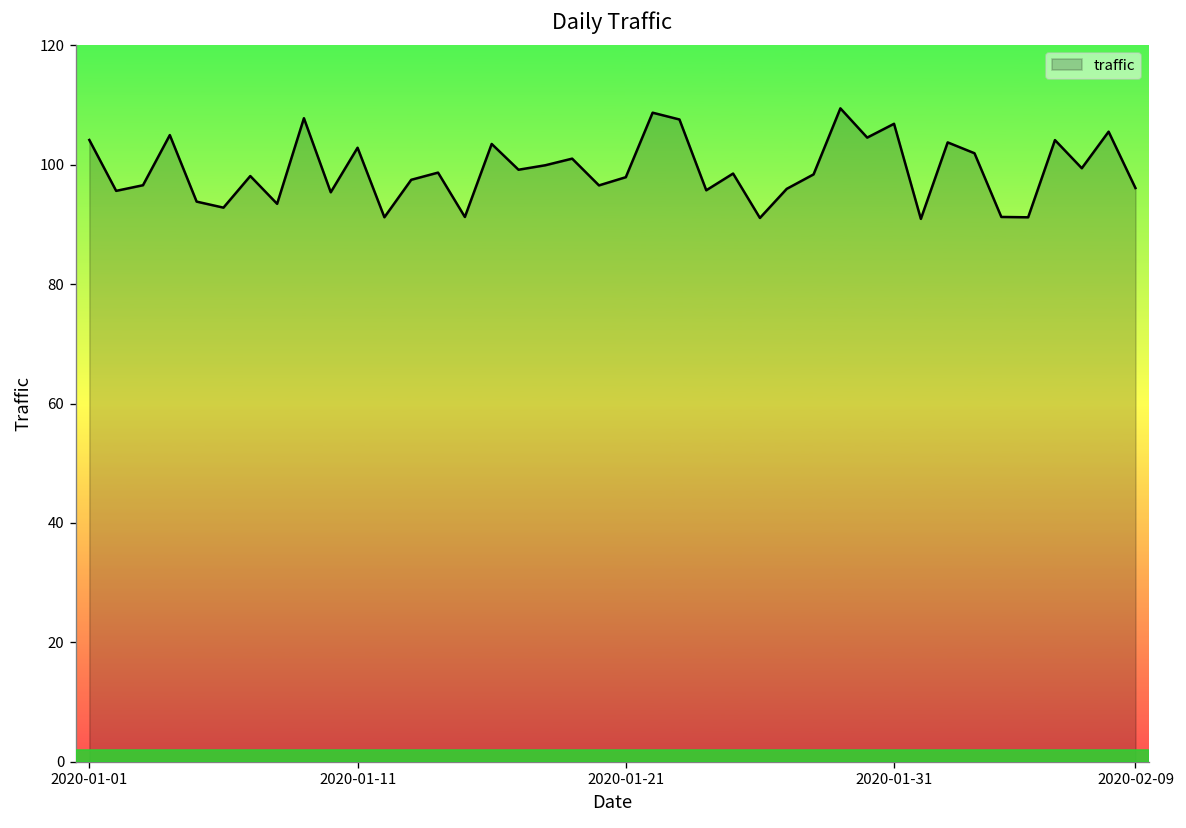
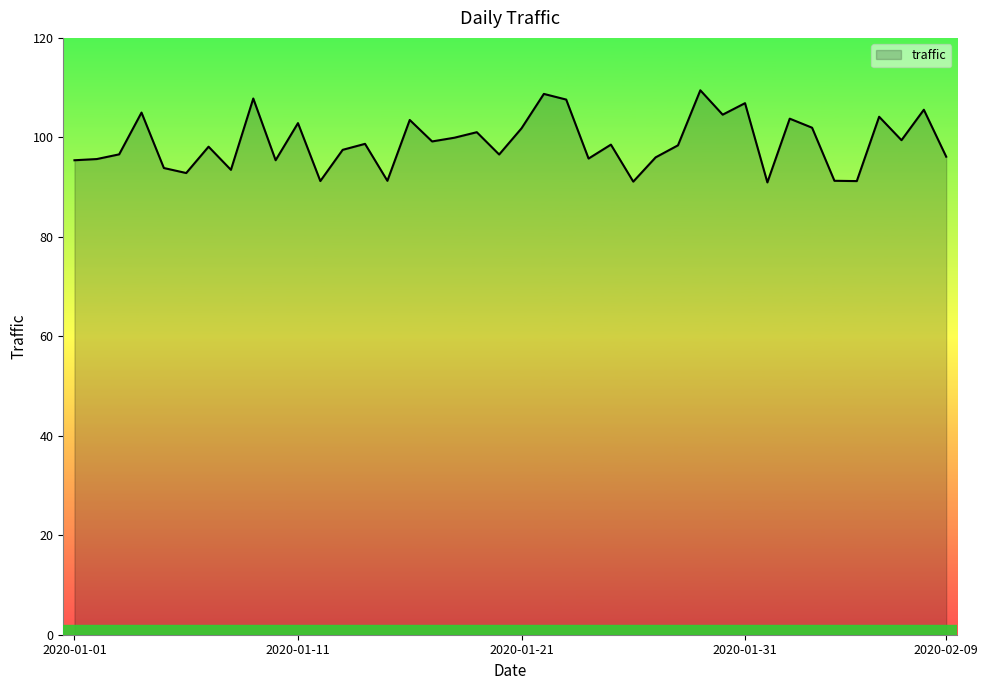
2020-01-01: 104 -> 95
2020-01-21: 98 -> 102
